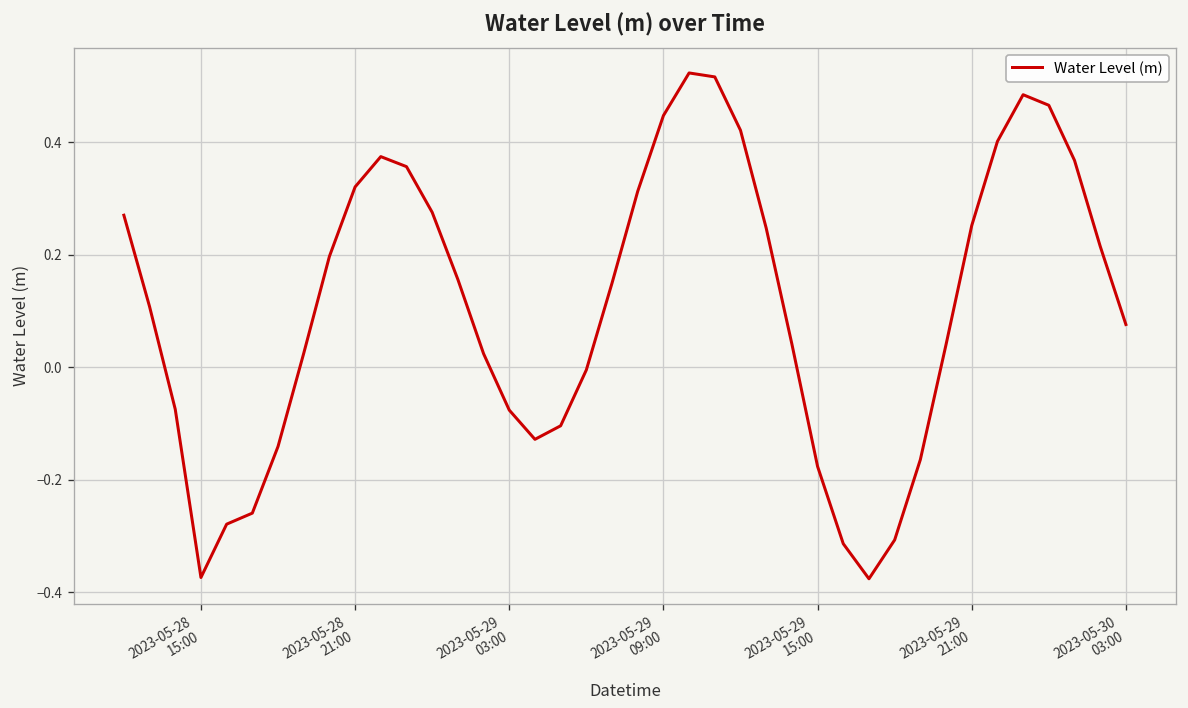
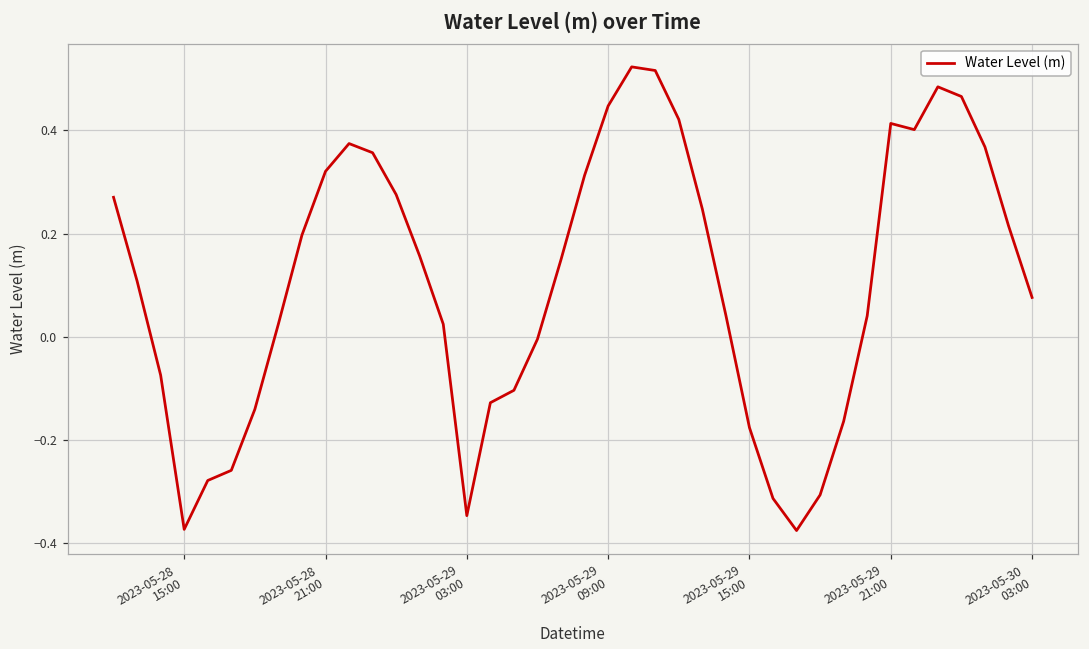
2023-05-29 03:00: -0.08 -> -0.35
2023-05-29 21:00: 0.25 -> 0.41
